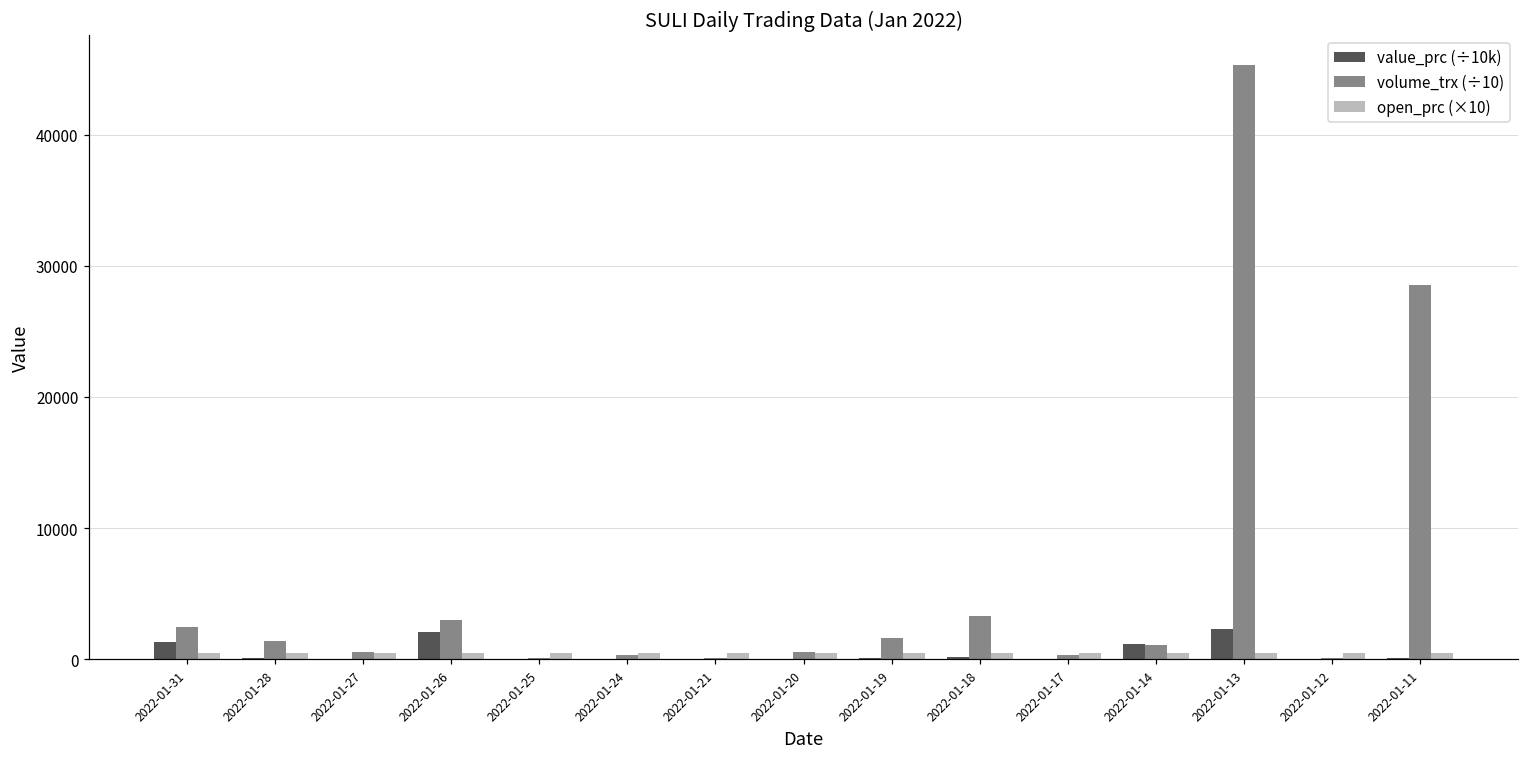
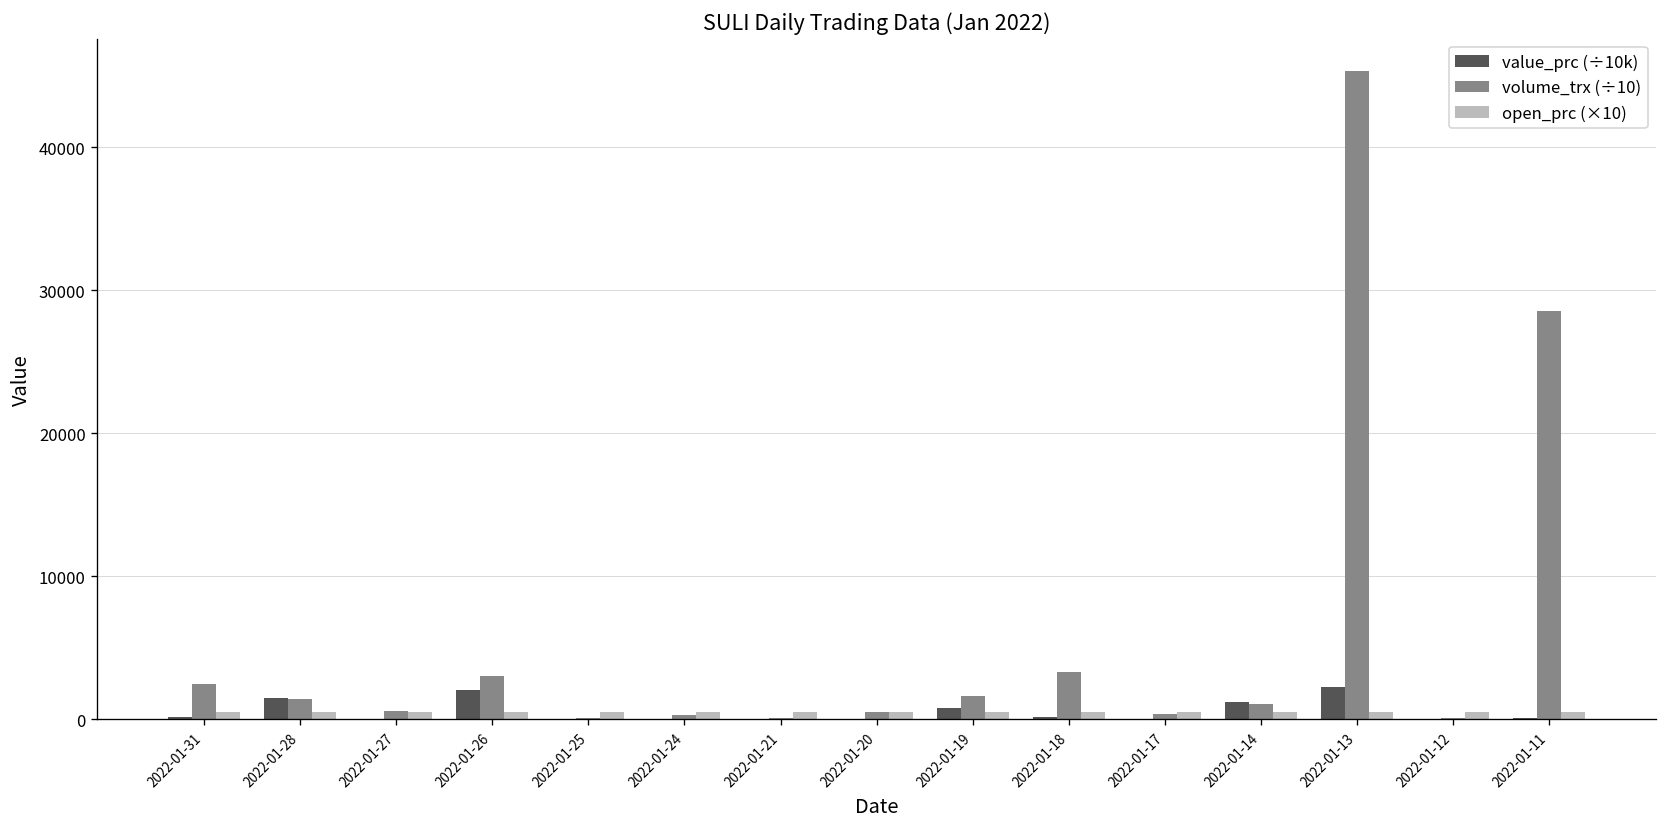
value_prc (÷10k), 2022-01-31: 1300 -> 100
value_prc (÷10k), 2022-01-28: 100 -> 1500
value_prc (÷10k), 2022-01-19: 100 -> 800
